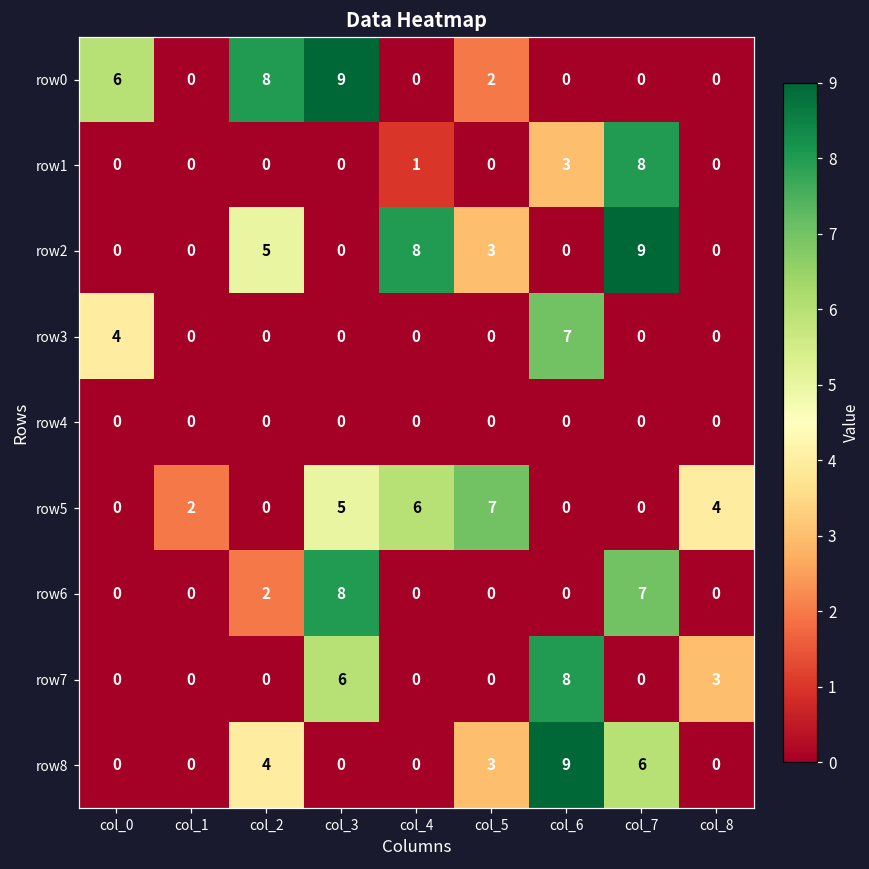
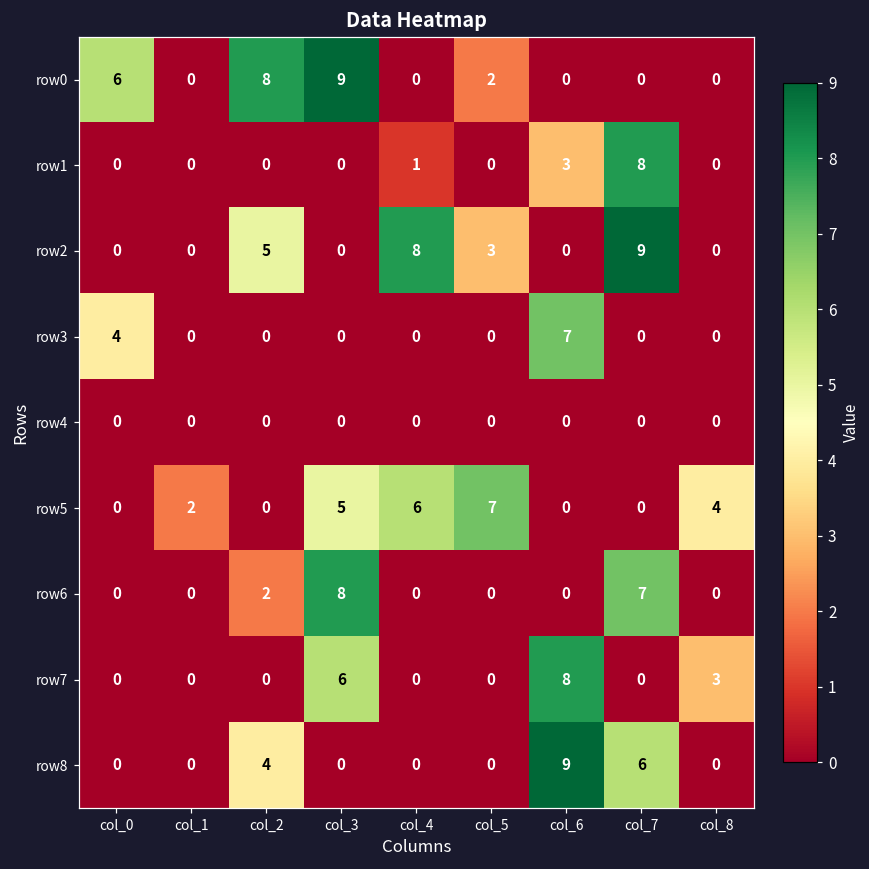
row8, col_5: 3 -> 0
